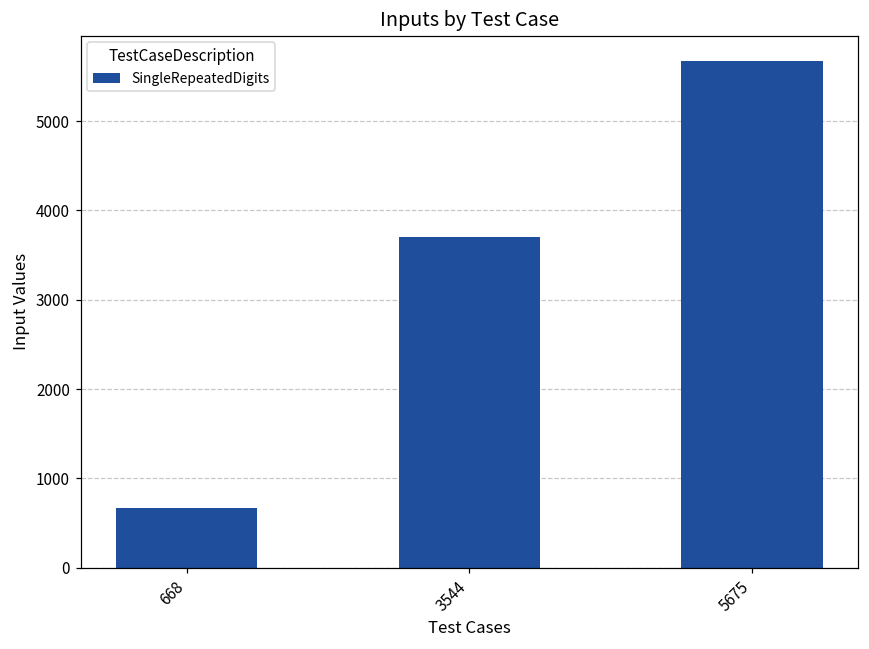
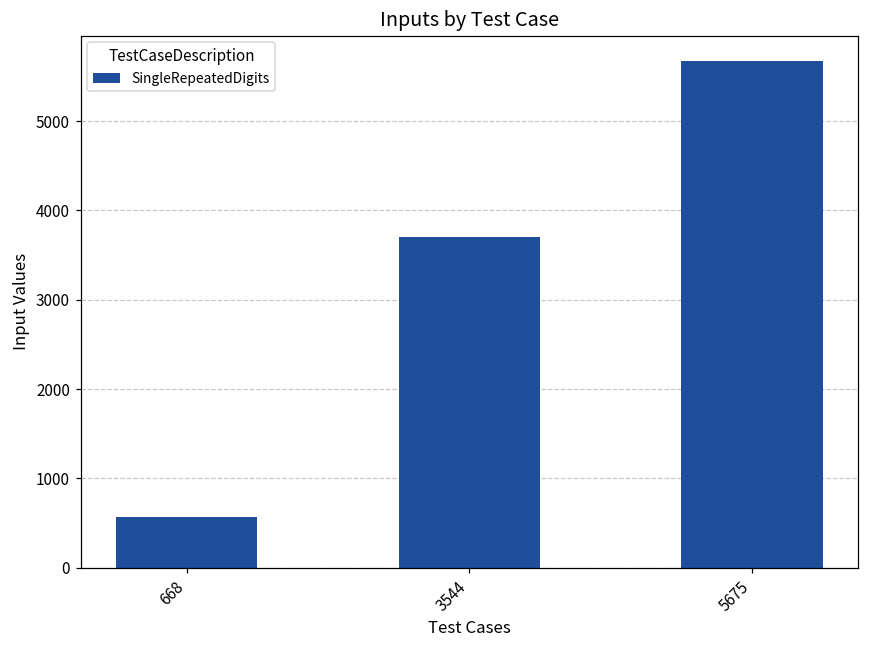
668: 700 -> 600
